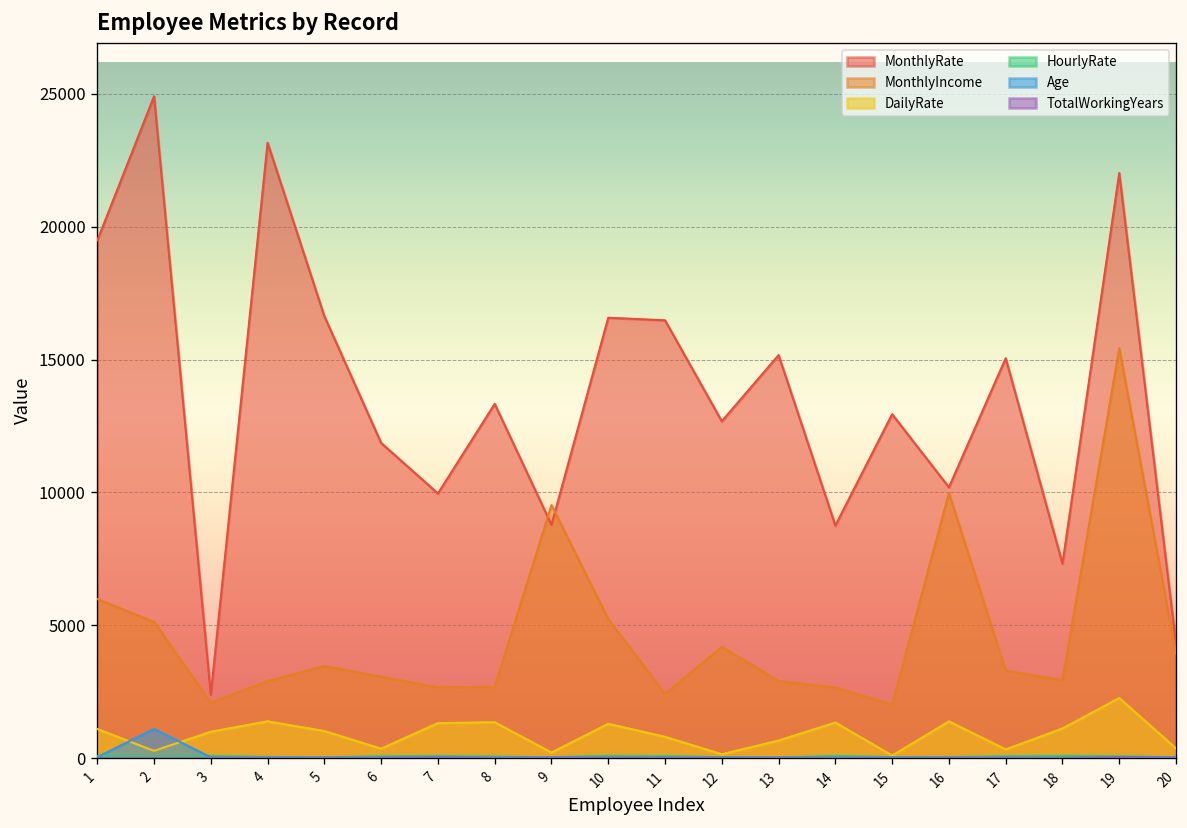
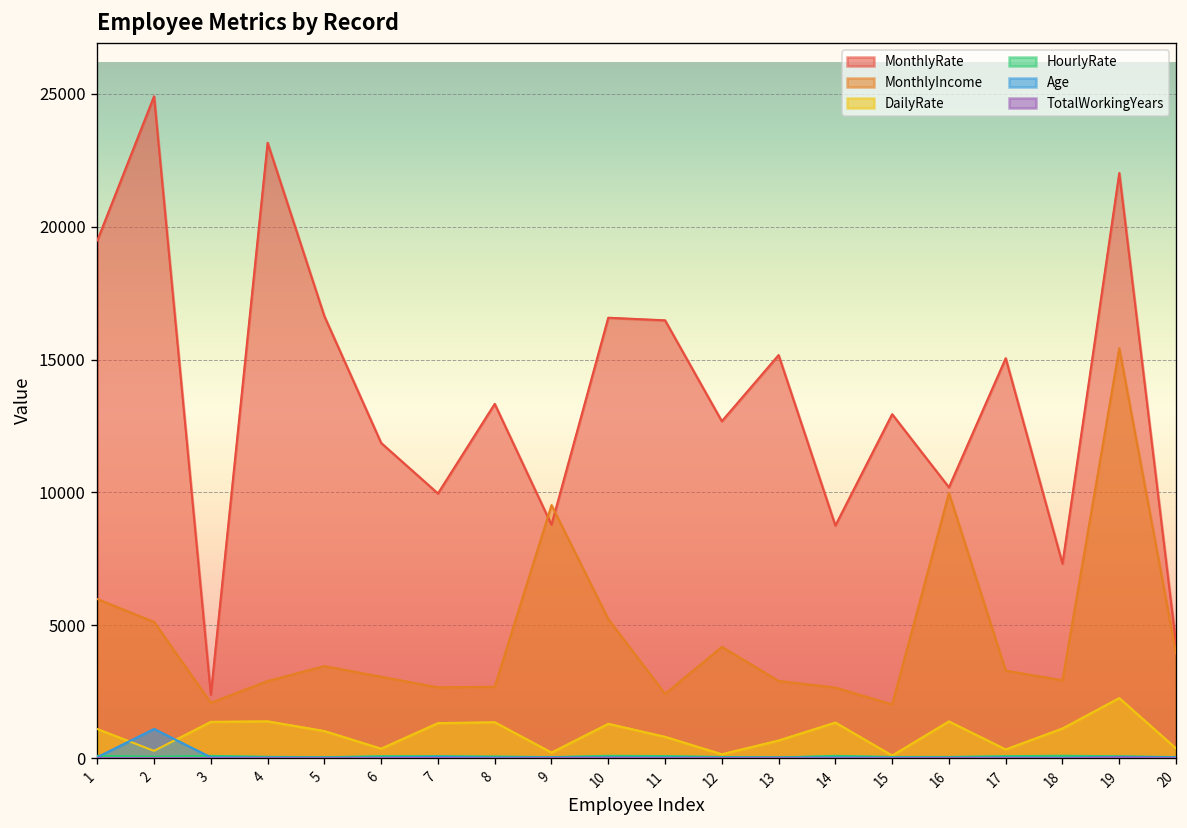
DailyRate, 3: 1000 -> 1400
